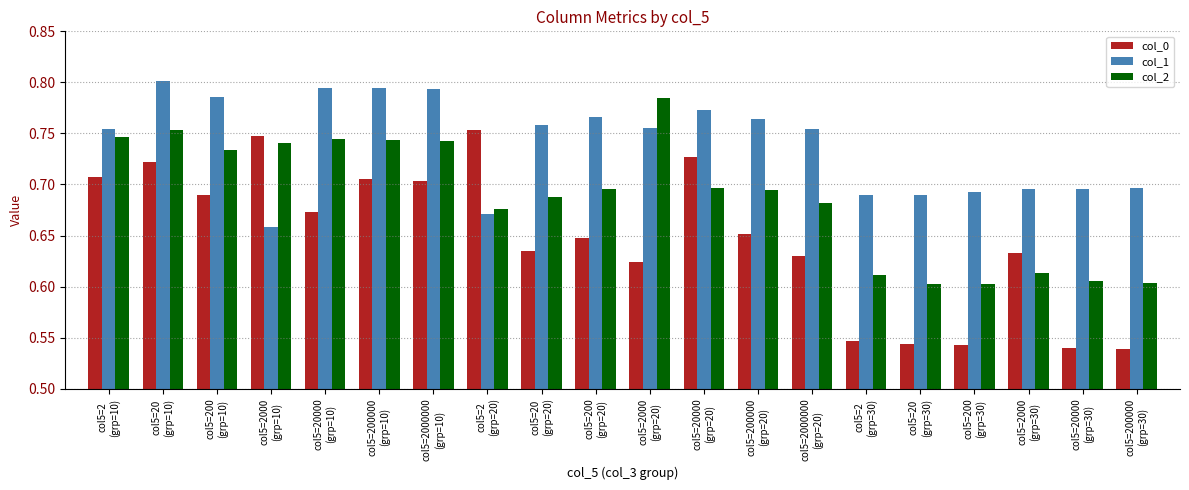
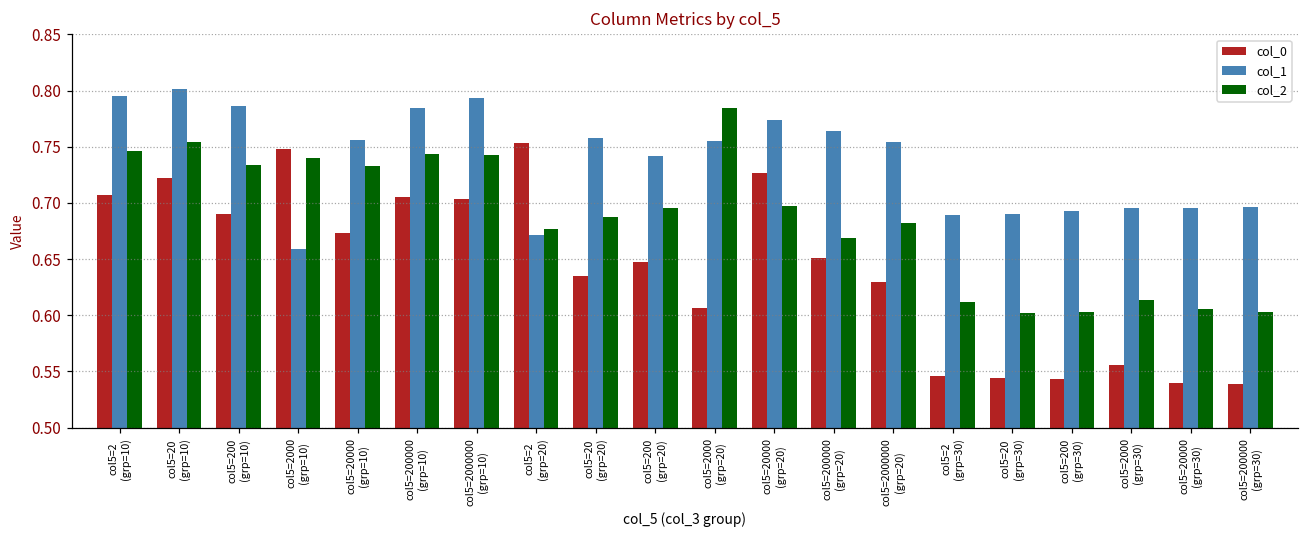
col_1, col5=2 (grp=10): 0.754 -> 0.796
col_1, col5=20000 (grp=10): 0.794 -> 0.756
col_2, col5=20000 (grp=10): 0.745 -> 0.733
col_1, col5=200000 (grp=10): 0.795 -> 0.785
col_1, col5=200 (grp=20): 0.766 -> 0.742
col_0, col5=2000 (grp=20): 0.624 -> 0.606
col_2, col5=200000 (grp=20): 0.694 -> 0.669
col_0, col5=2000 (grp=30): 0.633 -> 0.556
